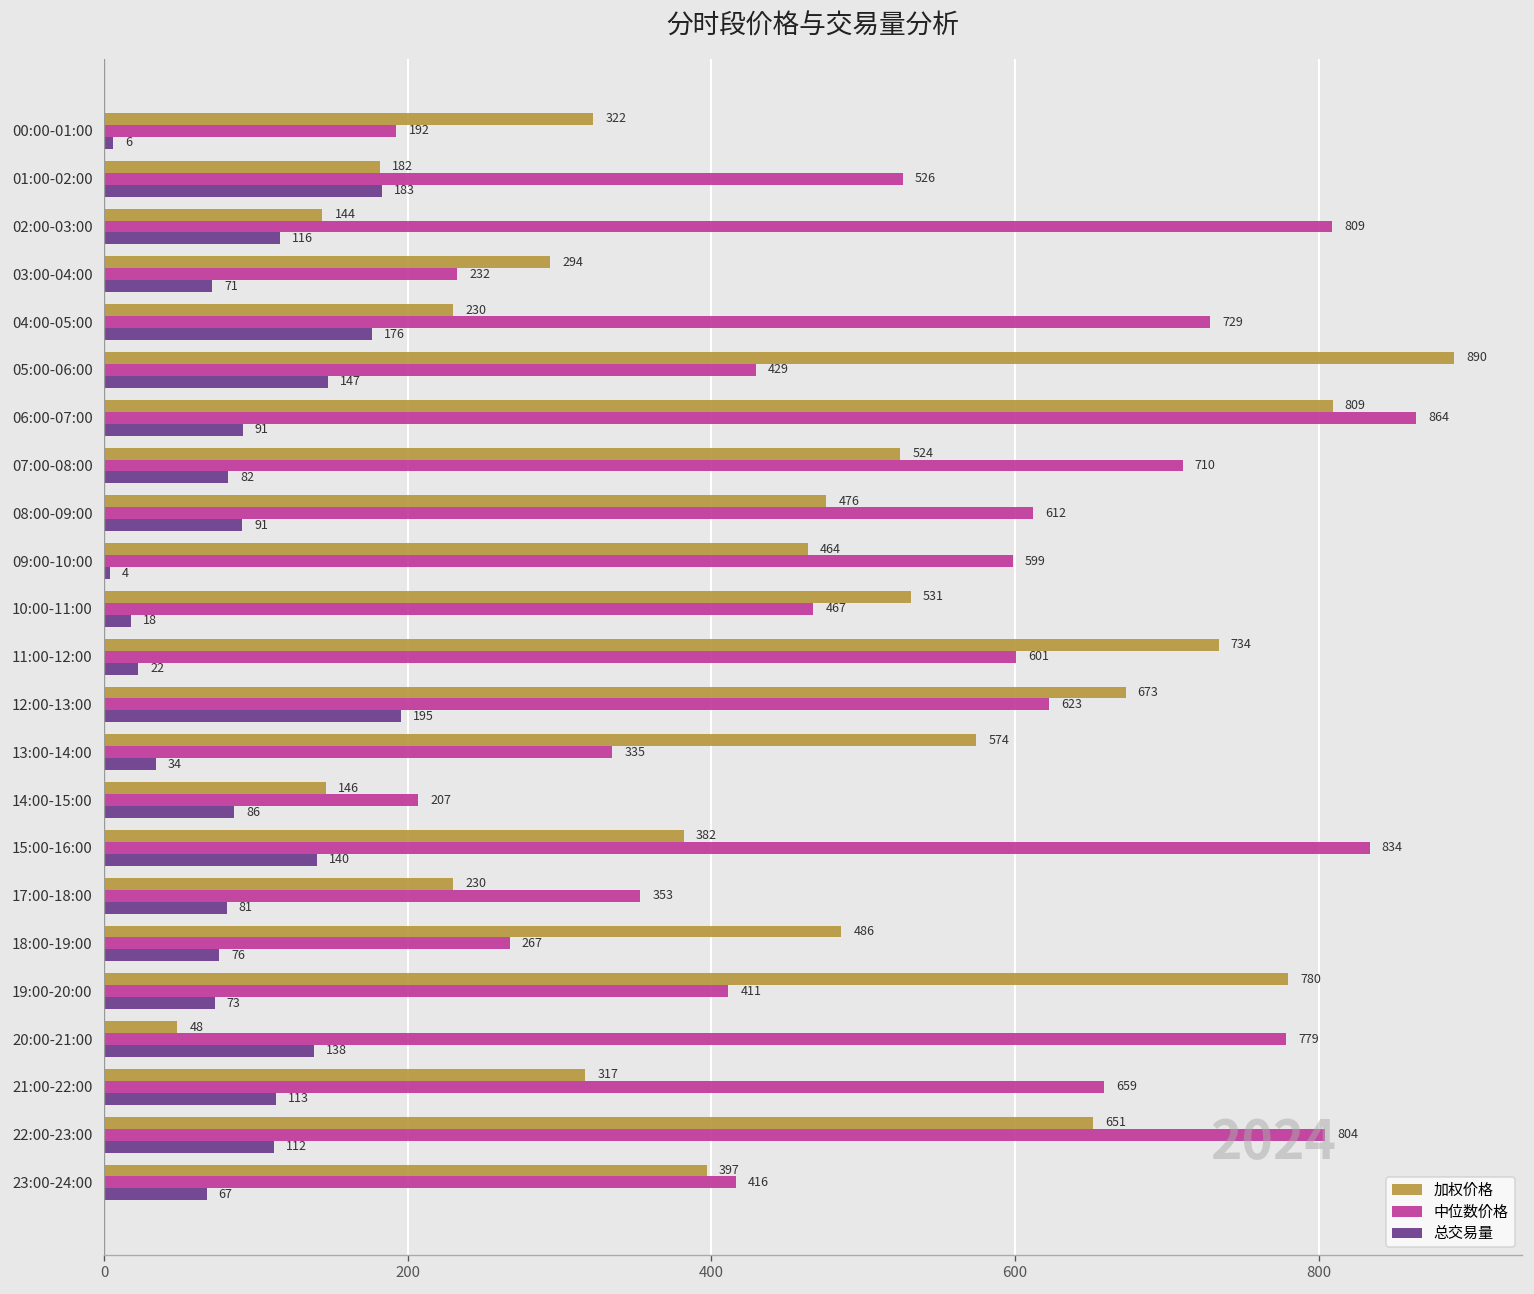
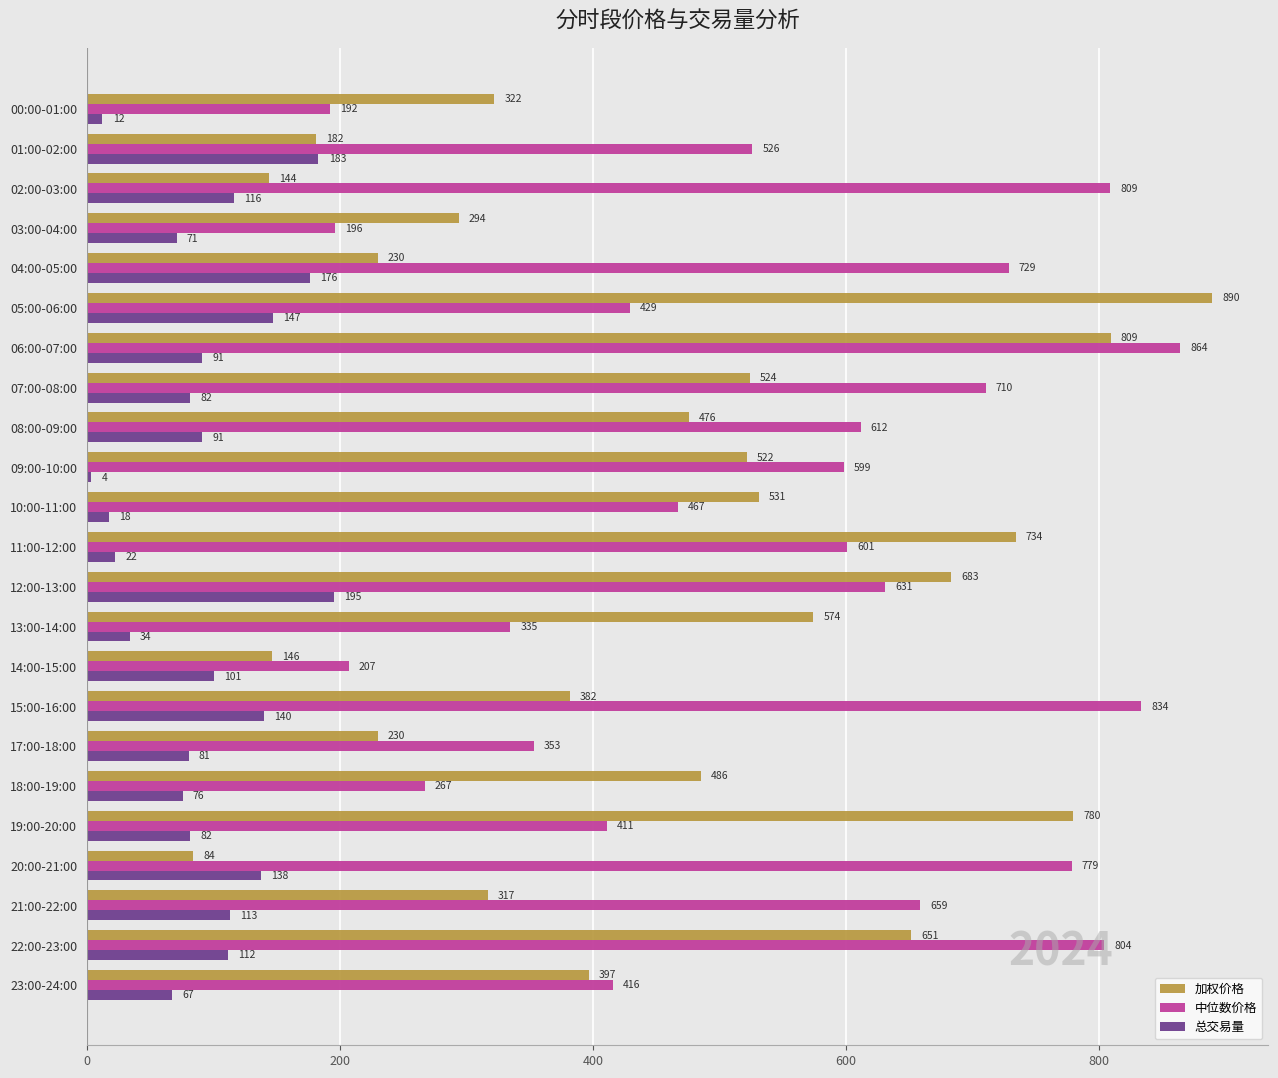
总交易量, 00:00-01:00: 6 -> 12
中位数价格, 03:00-04:00: 232 -> 196
加权价格, 09:00-10:00: 464 -> 522
加权价格, 12:00-13:00: 673 -> 683
中位数价格, 12:00-13:00: 623 -> 631
总交易量, 14:00-15:00: 86 -> 101
总交易量, 19:00-20:00: 73 -> 82
加权价格, 20:00-21:00: 48 -> 84
